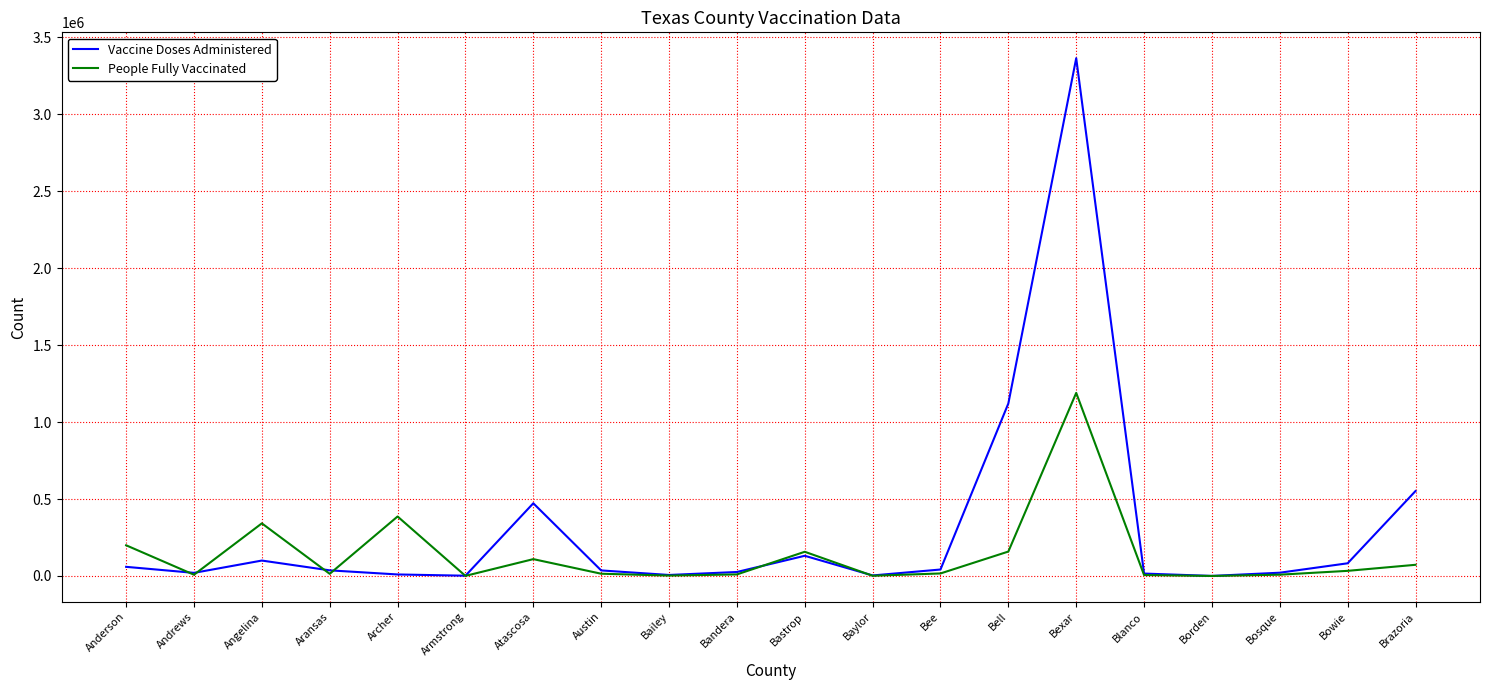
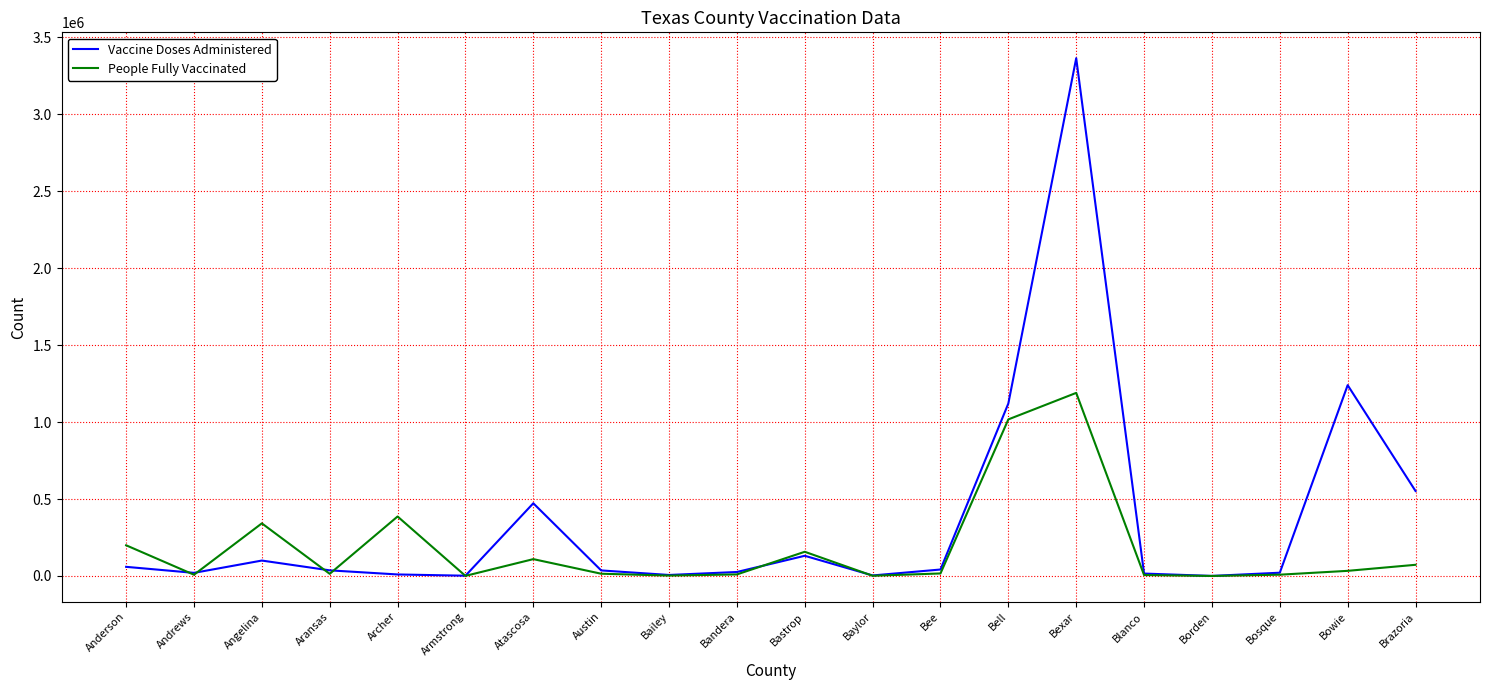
People Fully Vaccinated, Bell: 160000 -> 1020000
Vaccine Doses Administered, Bowie: 80000 -> 1240000
